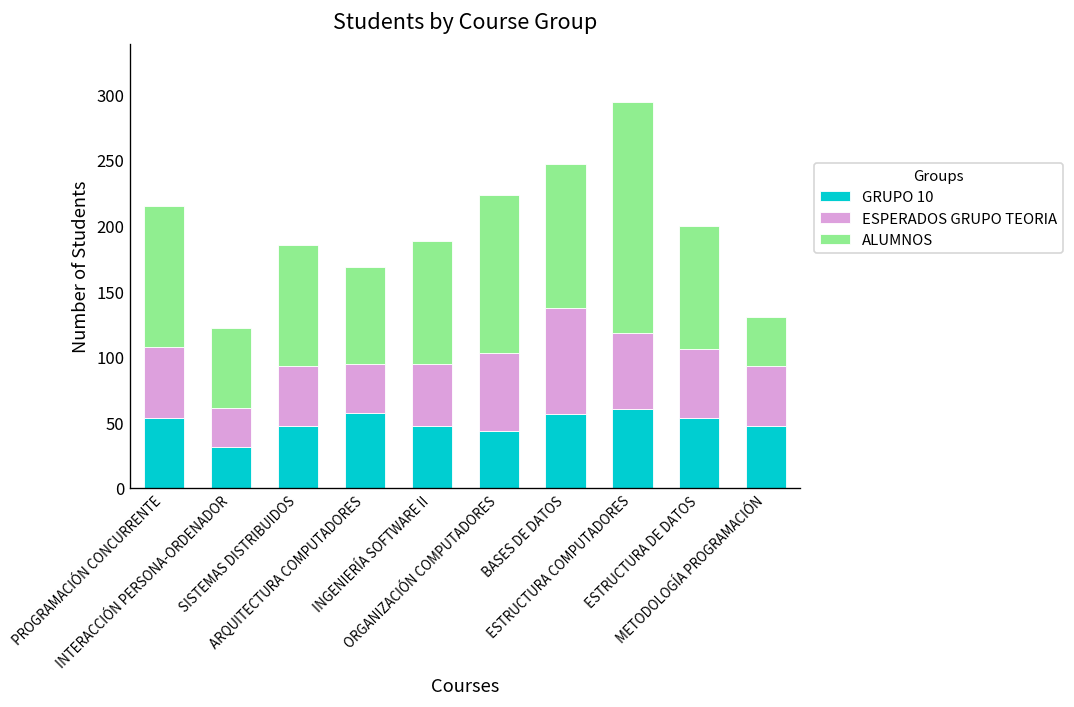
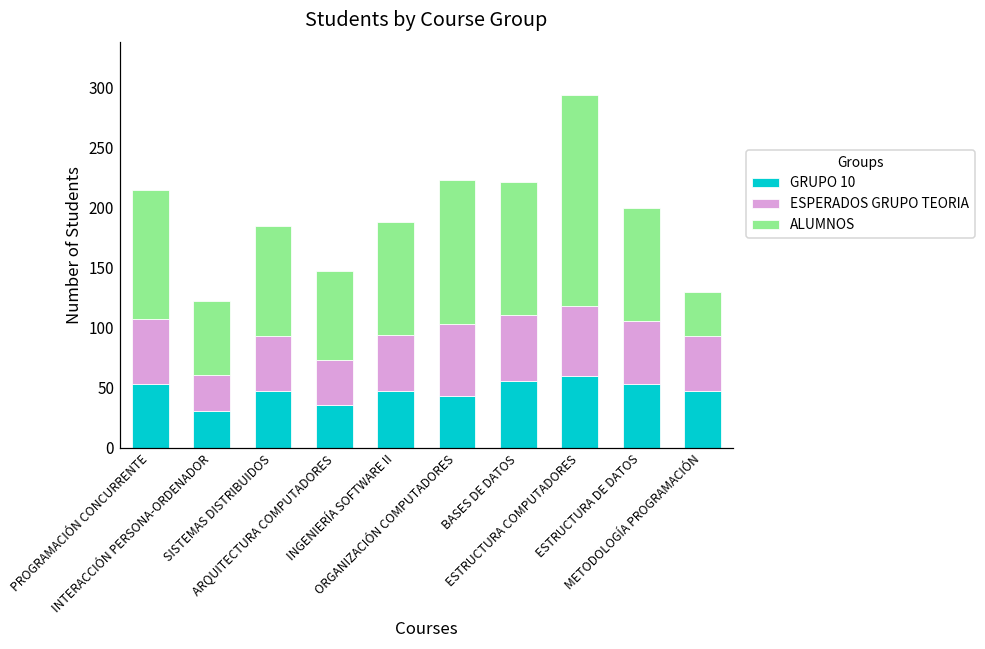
GRUPO 10, ARQUITECTURA COMPUTADORES: 57 -> 36
ESPERADOS GRUPO TEORIA, BASES DE DATOS: 81 -> 55
